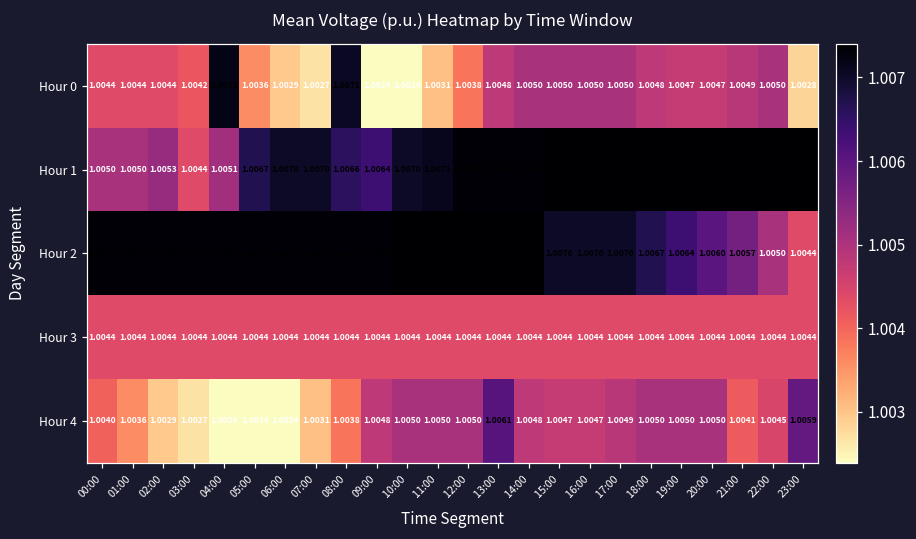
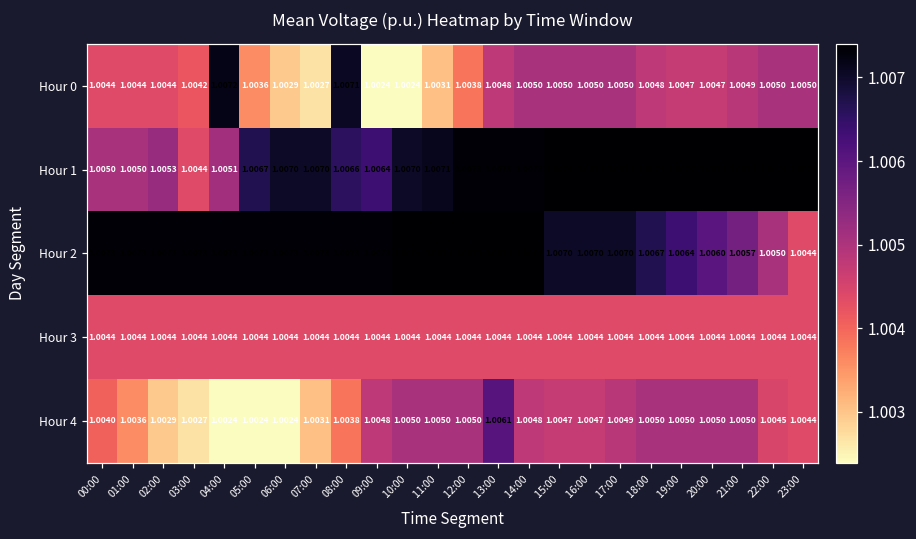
Hour 0, 23:00: 1.0028 -> 1.0050
Hour 4, 21:00: 1.0041 -> 1.0050
Hour 4, 23:00: 1.0059 -> 1.0044
